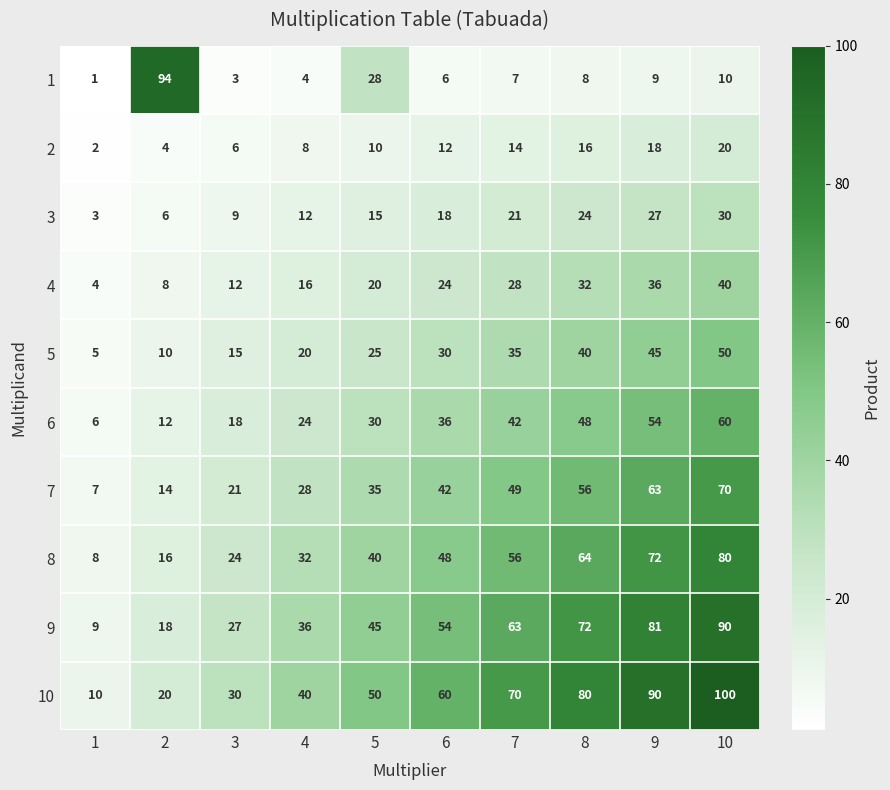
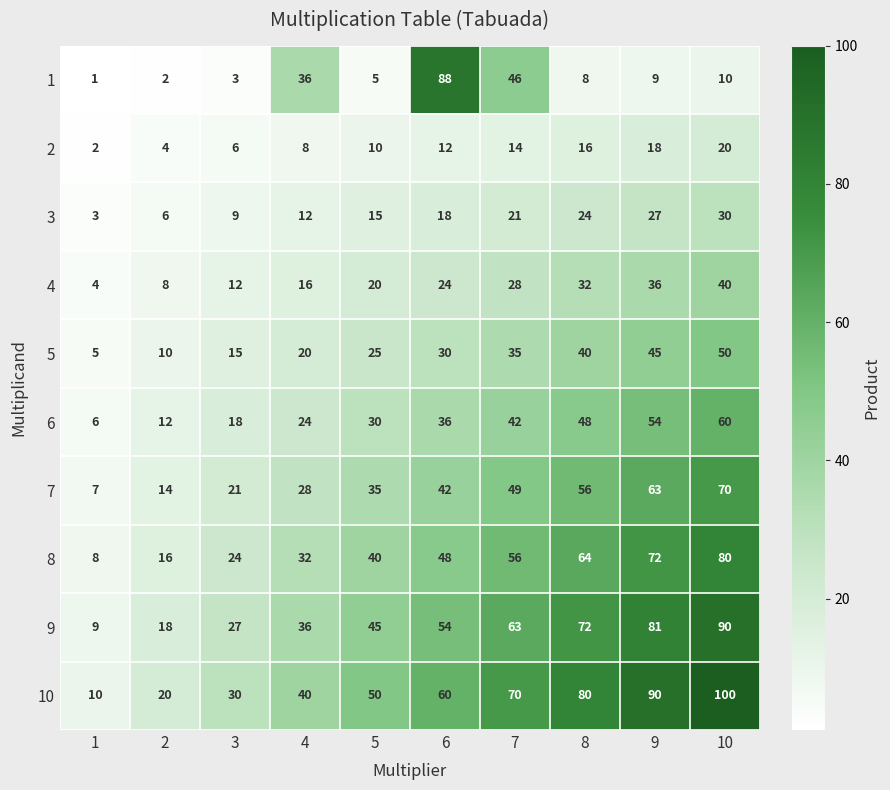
1, 2: 94 -> 2
1, 4: 4 -> 36
1, 5: 28 -> 5
1, 6: 6 -> 88
1, 7: 7 -> 46
